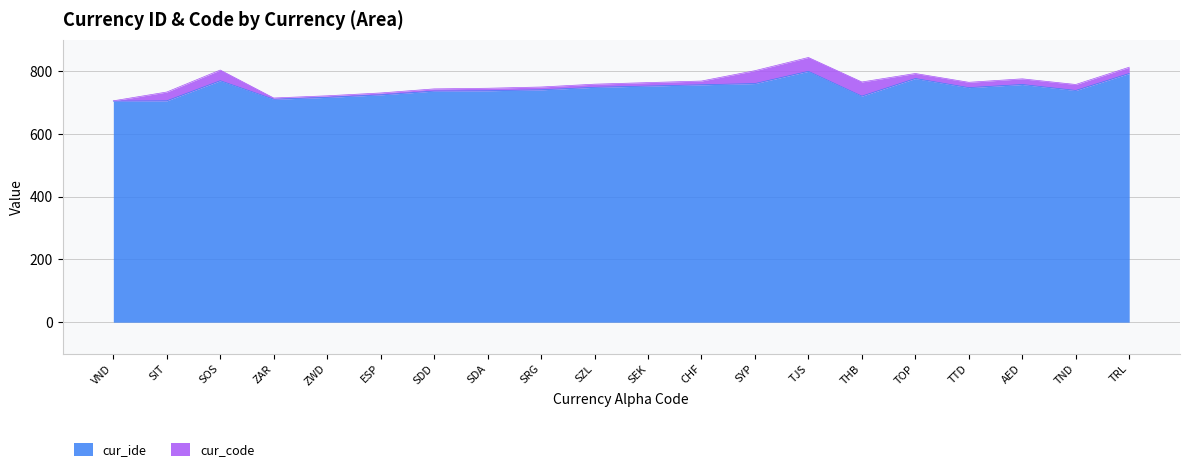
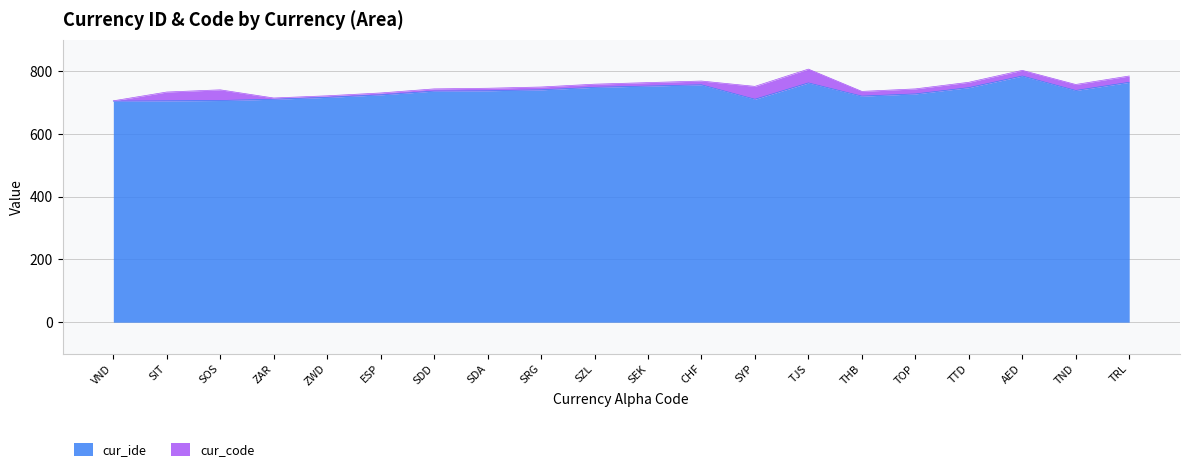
cur_ide, SOS: 770 -> 710
cur_ide, SYP: 760 -> 710
cur_ide, TJS: 800 -> 760
cur_code, THB: 50 -> 20
cur_ide, TOP: 780 -> 730
cur_ide, AED: 760 -> 780
cur_ide, TRL: 790 -> 760
